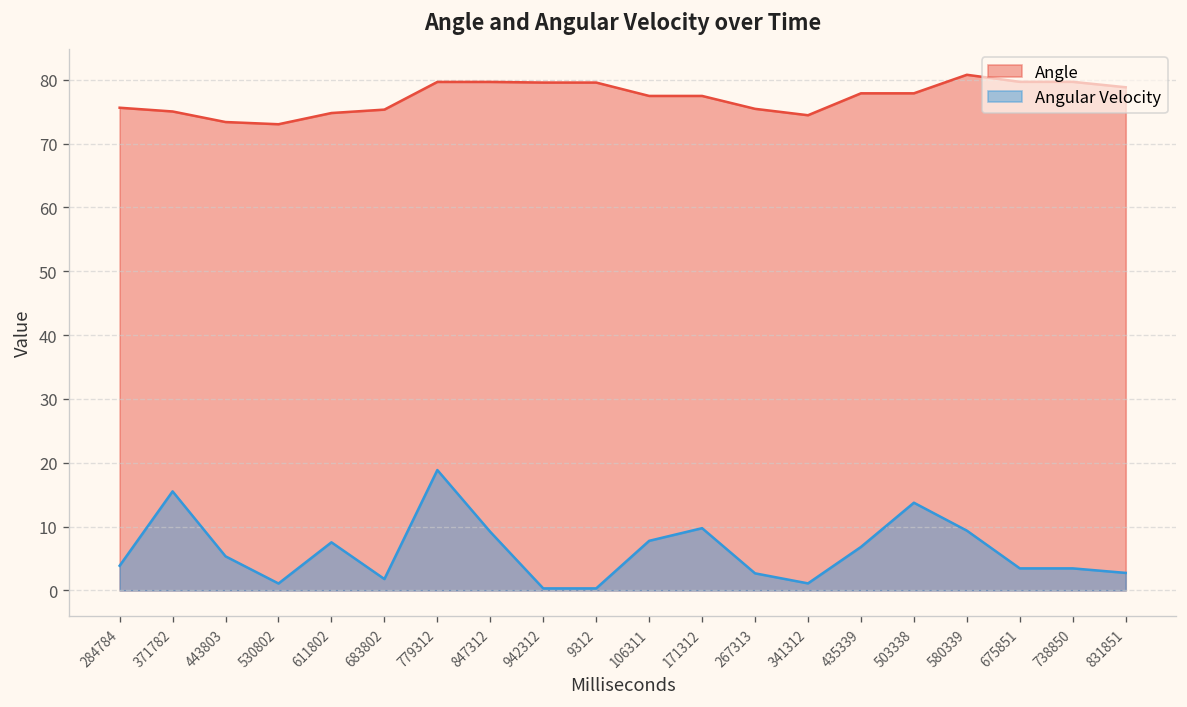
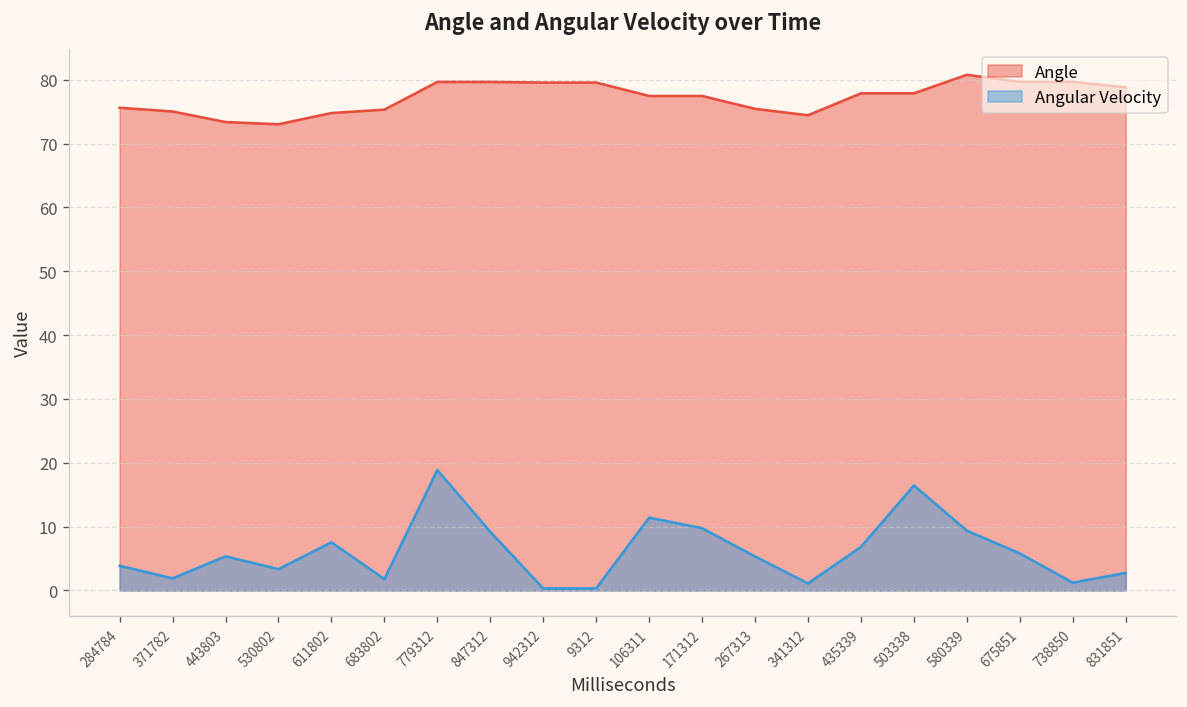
Angular Velocity, 371782: 16 -> 2
Angular Velocity, 530802: 1 -> 3
Angular Velocity, 106311: 8 -> 11
Angular Velocity, 267313: 3 -> 5
Angular Velocity, 503338: 14 -> 16
Angular Velocity, 675851: 3 -> 6
Angular Velocity, 738850: 3 -> 1
